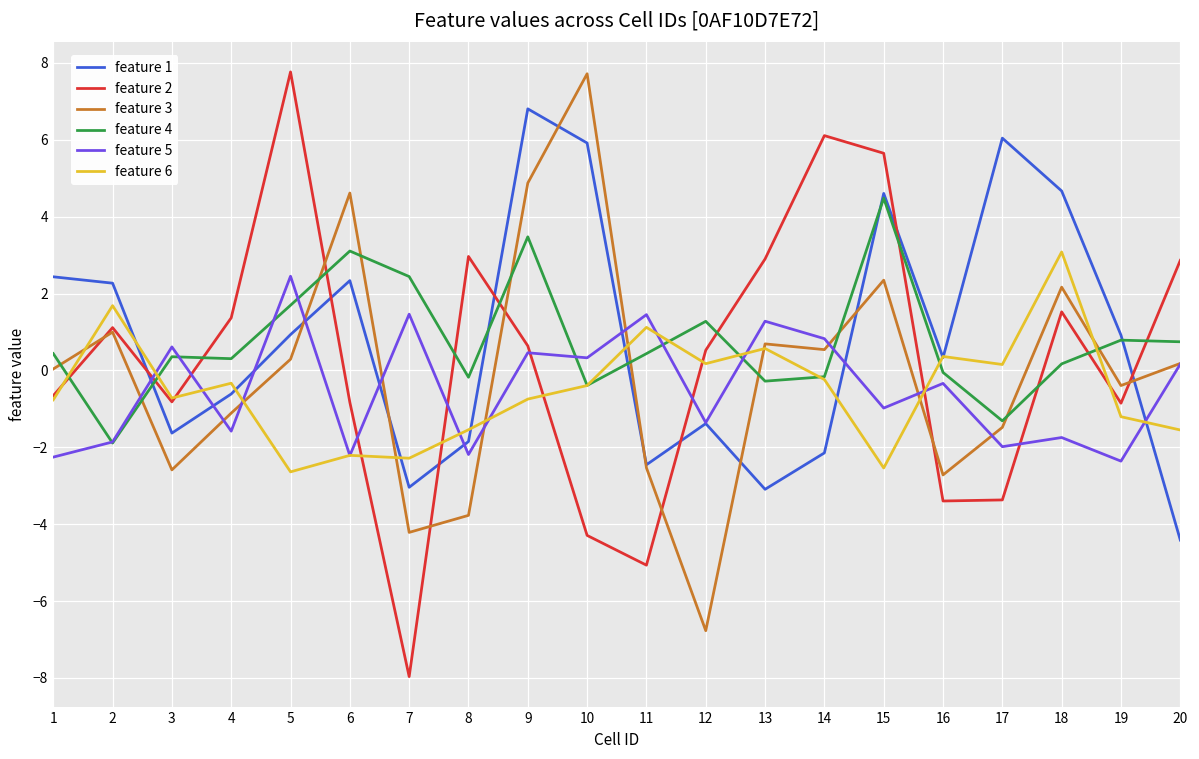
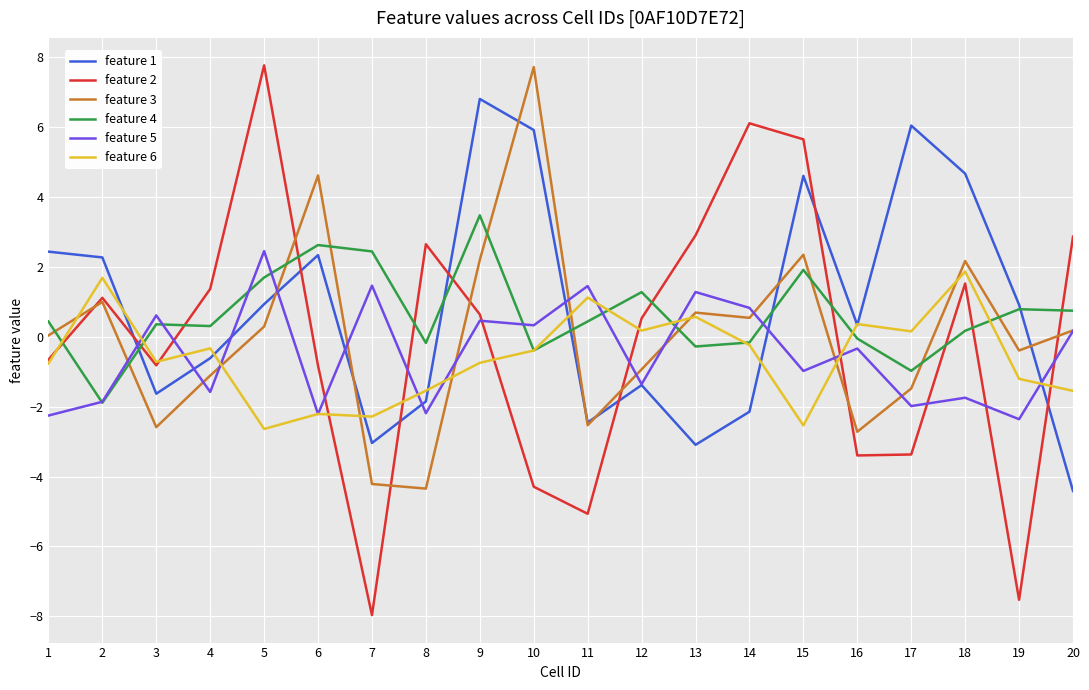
feature 4, 6: 3.1 -> 2.6
feature 2, 8: 3.0 -> 2.6
feature 3, 8: -3.8 -> -4.3
feature 3, 9: 4.9 -> 2.2
feature 3, 12: -6.8 -> -0.9
feature 4, 15: 4.5 -> 1.9
feature 4, 17: -1.3 -> -1.0
feature 6, 18: 3.1 -> 1.9
feature 2, 19: -0.9 -> -7.5
